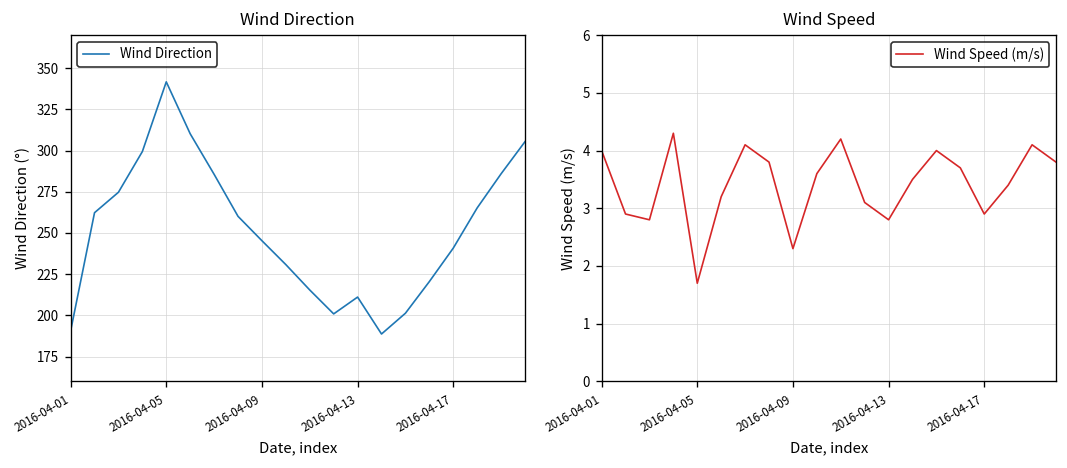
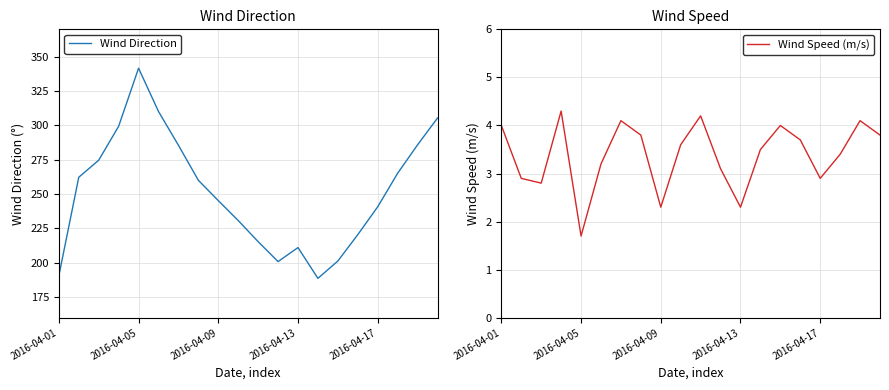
Wind Speed, 2016-04-13: 2.8 -> 2.3
